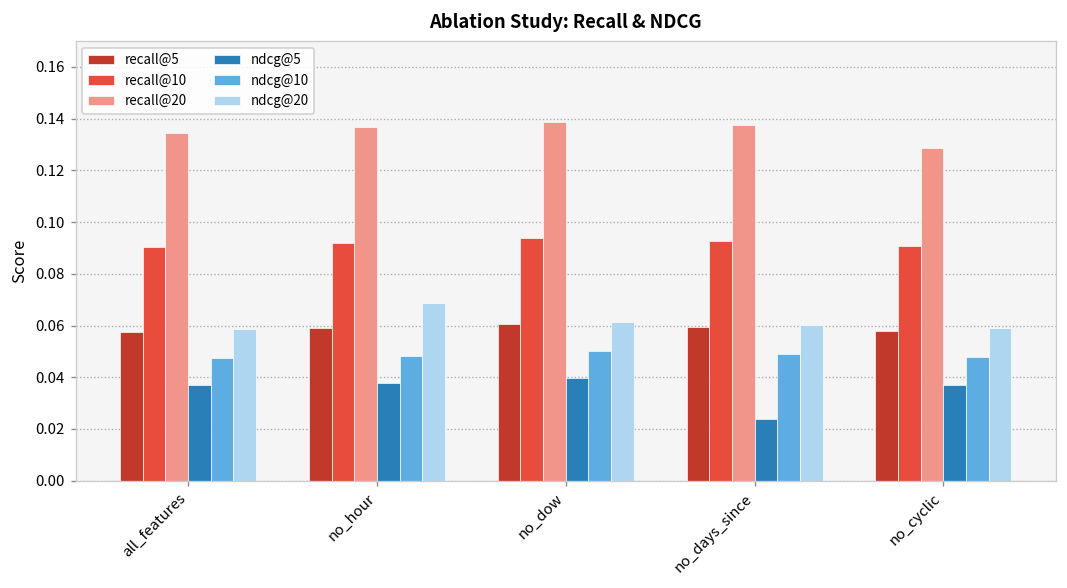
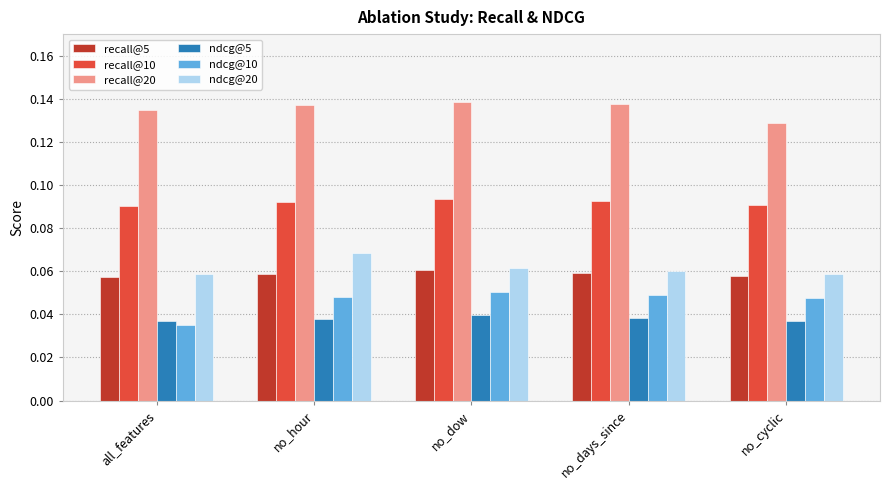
ndcg@10, all_features: 0.047 -> 0.035
ndcg@5, no_days_since: 0.024 -> 0.038
